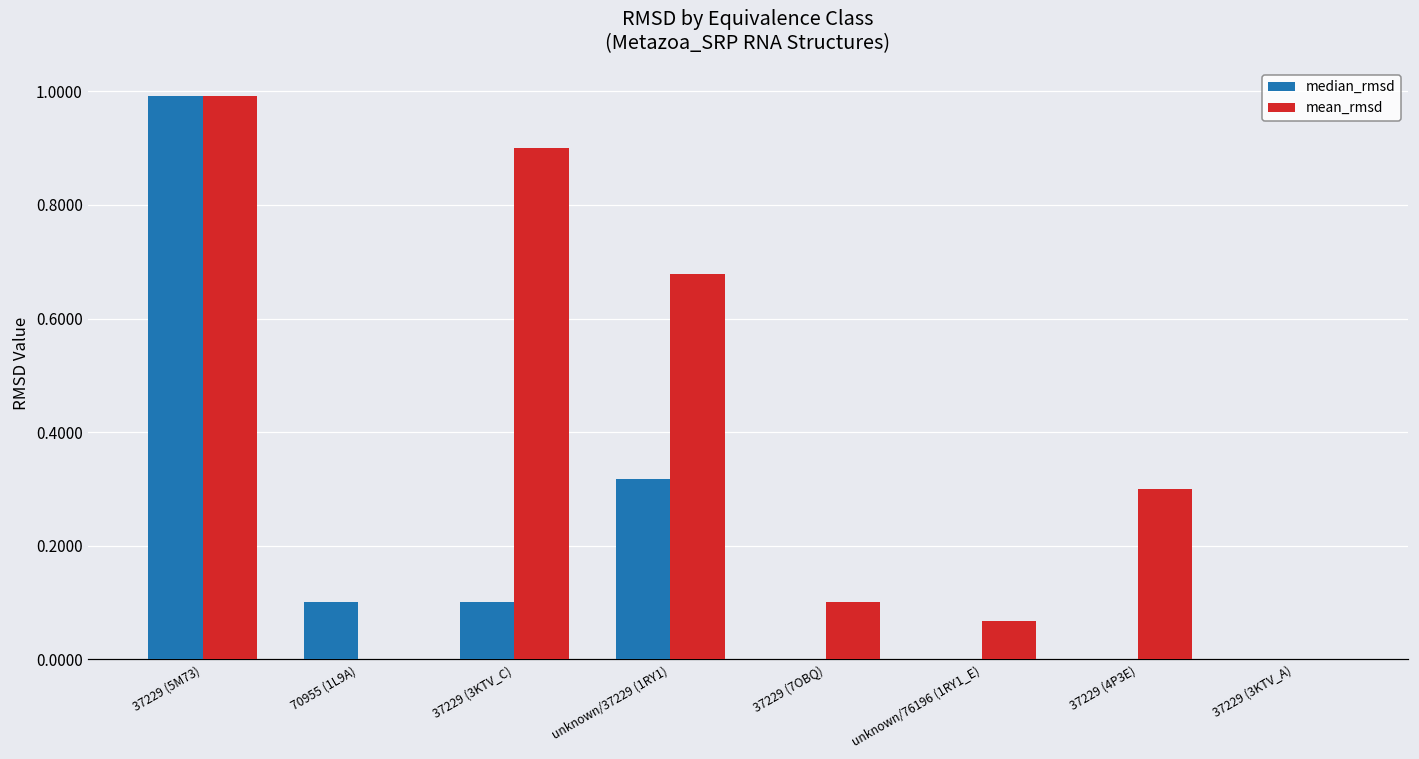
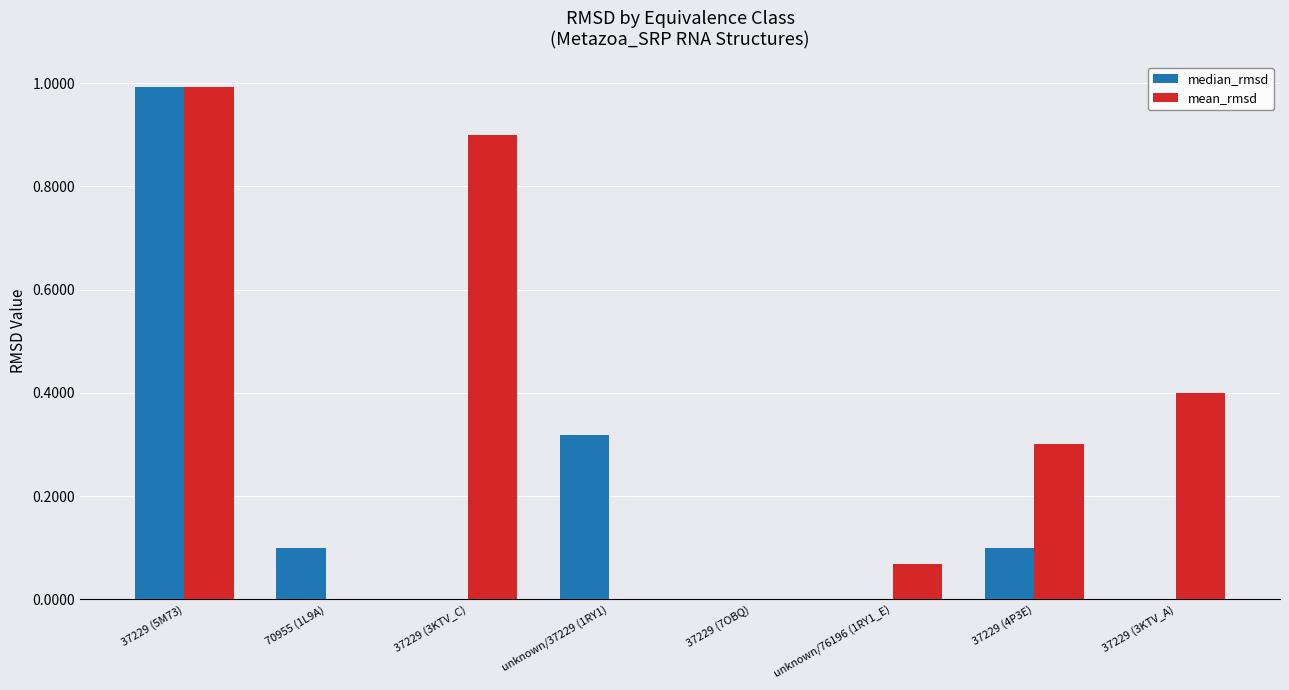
median_rmsd, 37229 (3KTV_C): 0.1 -> 0.0
mean_rmsd, unknown/37229 (1RY1): 0.68 -> 0.00
mean_rmsd, 37229 (7OBQ): 0.1 -> 0.0
median_rmsd, 37229 (4P3E): 0.0 -> 0.1
mean_rmsd, 37229 (3KTV_A): 0.0 -> 0.4
